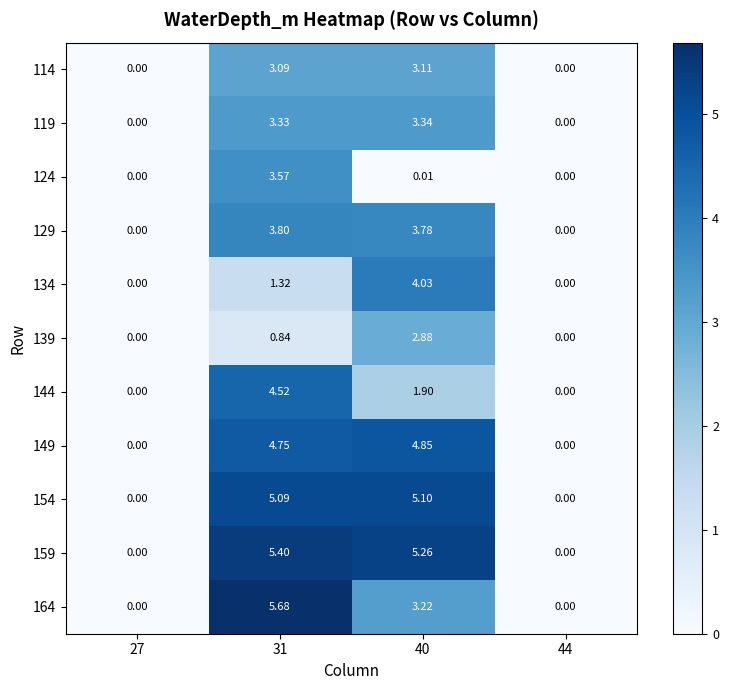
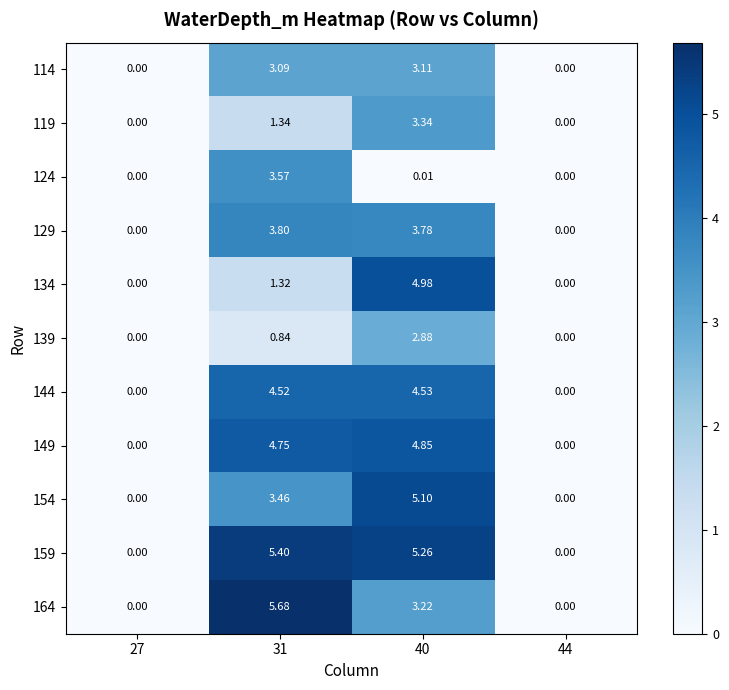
119, 31: 3.33 -> 1.34
134, 40: 4.03 -> 4.98
144, 40: 1.90 -> 4.53
154, 31: 5.09 -> 3.46
